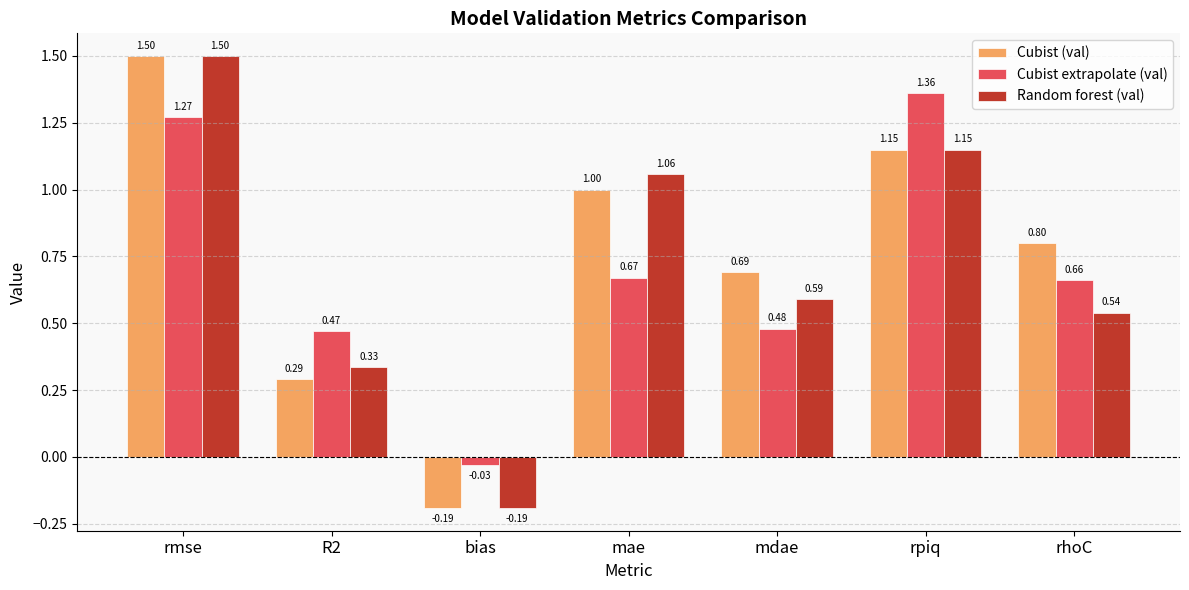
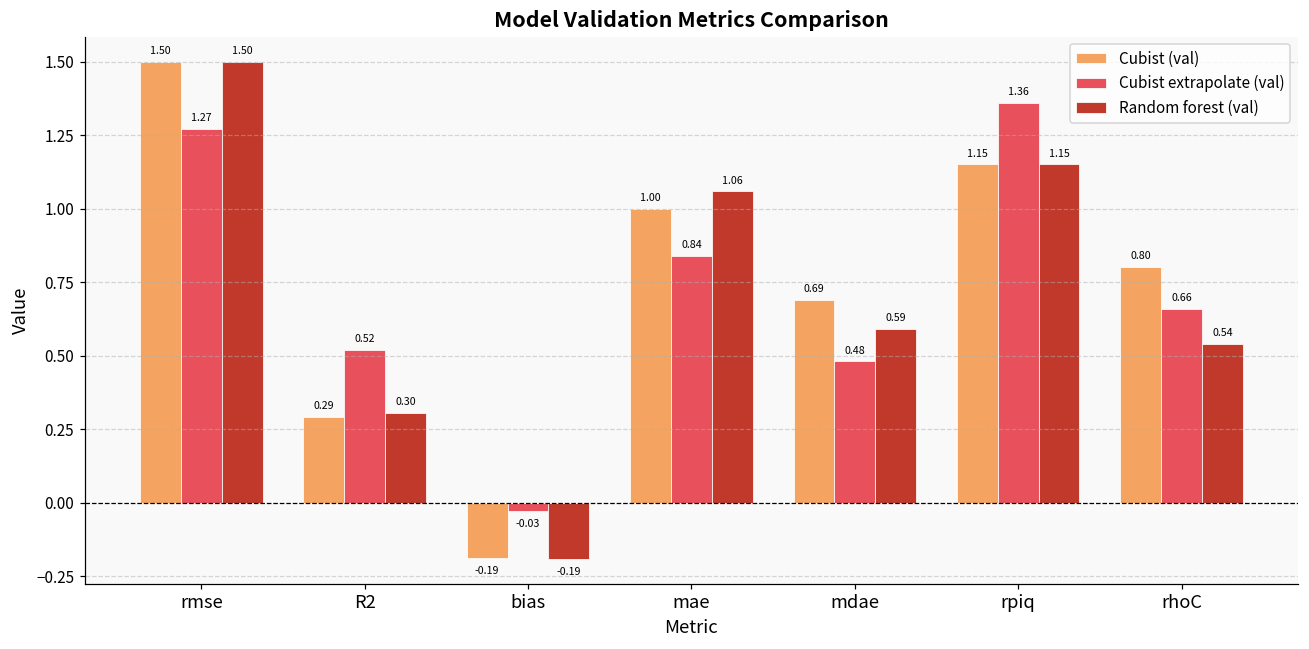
Cubist extrapolate (val), R2: 0.47 -> 0.52
Random forest (val), R2: 0.33 -> 0.30
Cubist extrapolate (val), mae: 0.67 -> 0.84
